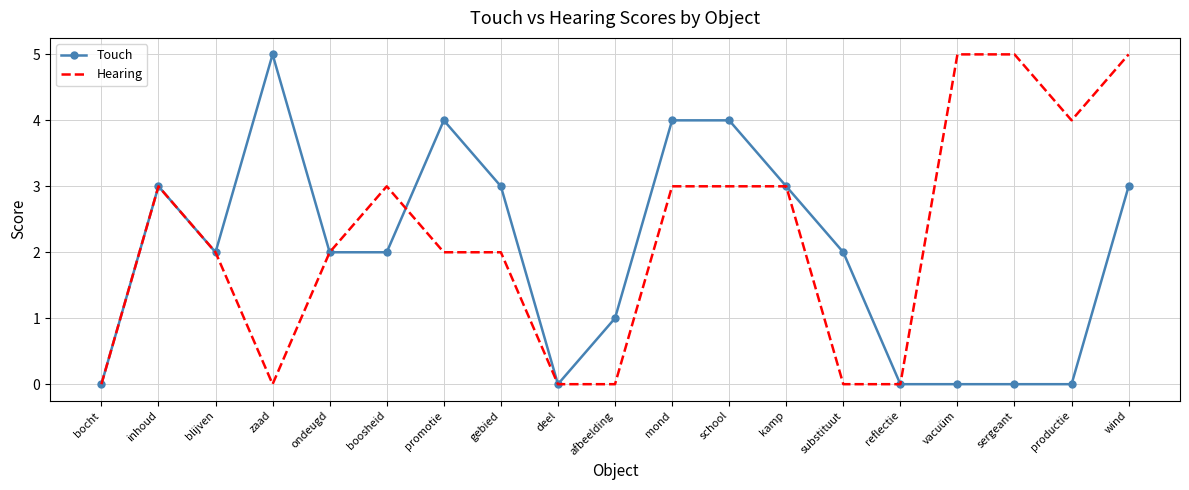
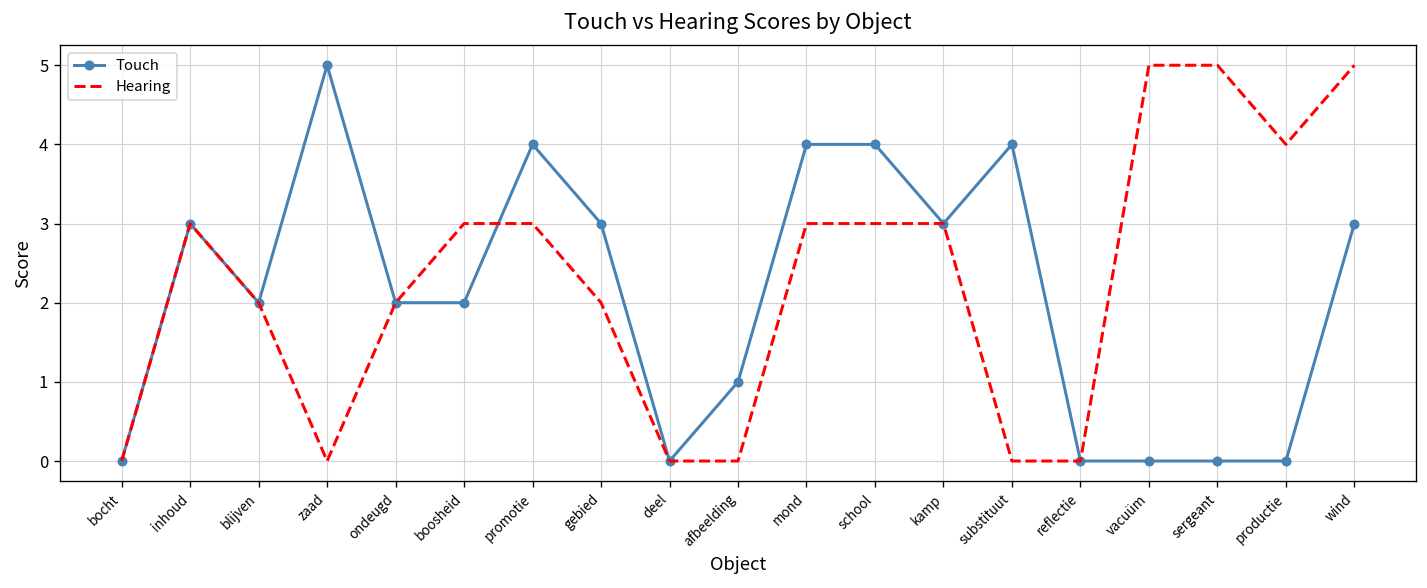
Hearing, promotie: 2 -> 3
Touch, substituut: 2 -> 4
